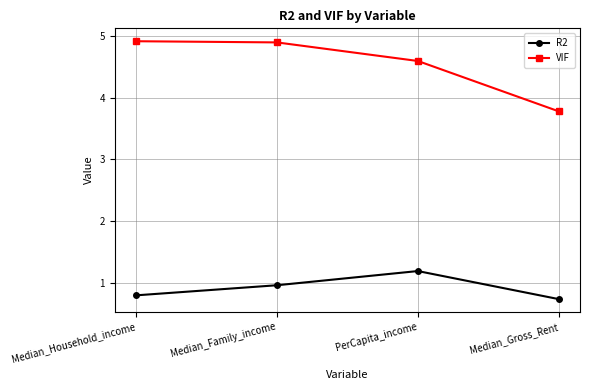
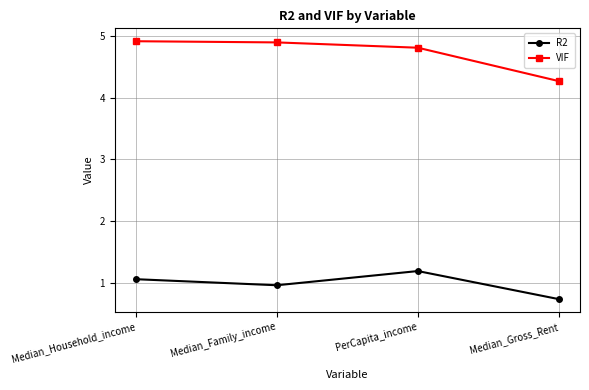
R2, Median_Household_income: 0.8 -> 1.1
VIF, PerCapita_income: 4.6 -> 4.8
VIF, Median_Gross_Rent: 3.8 -> 4.3
